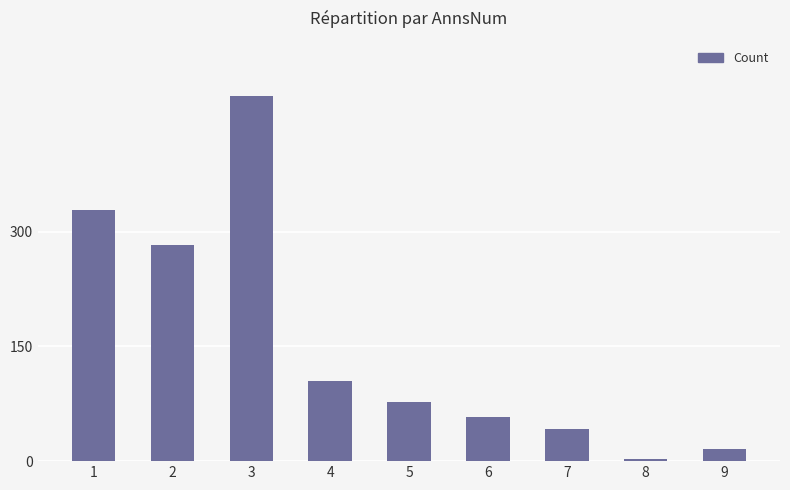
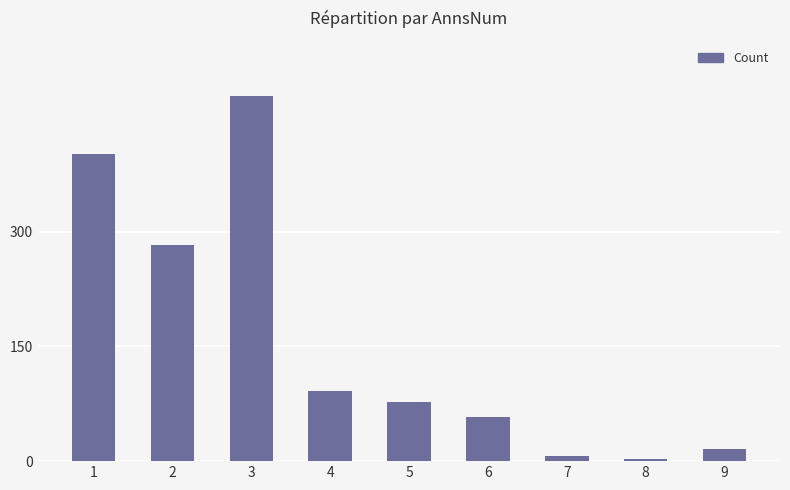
1: 330 -> 400
4: 110 -> 90
7: 40 -> 10
